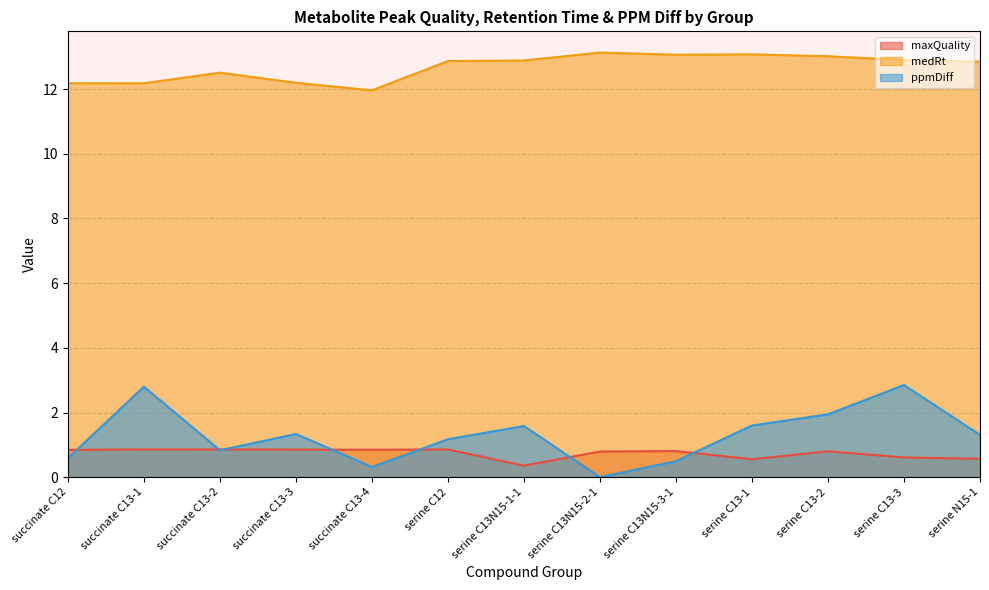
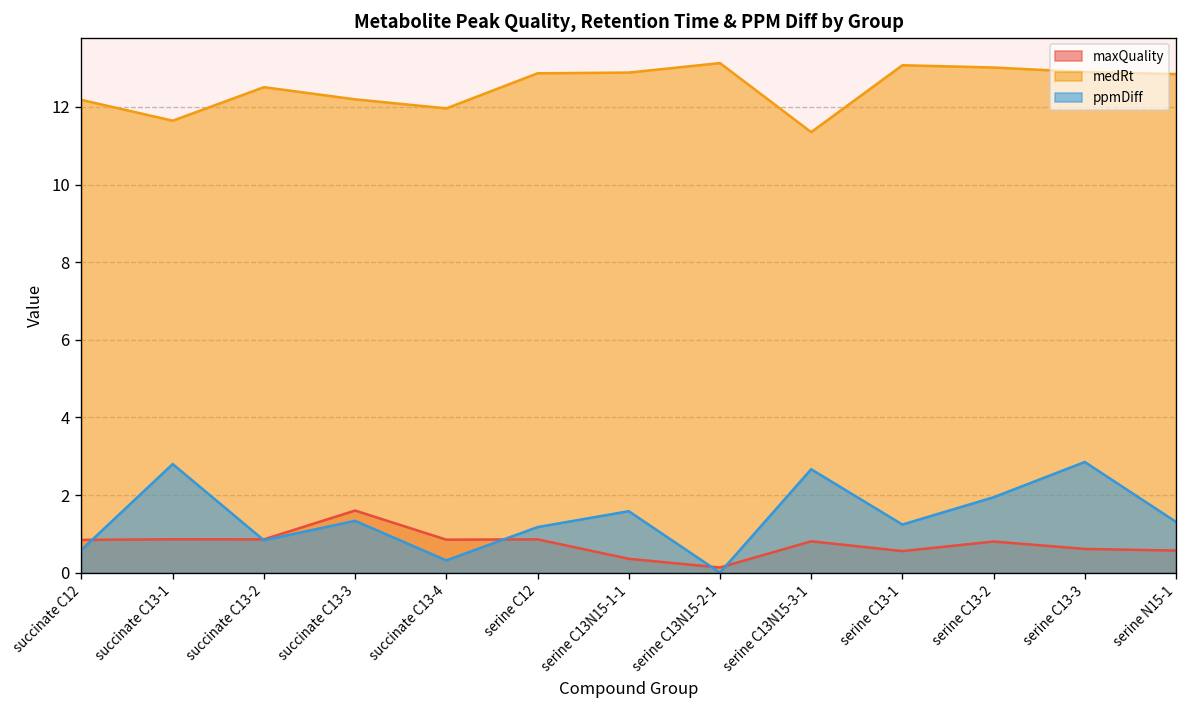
medRt, succinate C13-1: 12.2 -> 11.6
maxQuality, succinate C13-3: 0.9 -> 1.6
maxQuality, serine C13N15-2-1: 0.8 -> 0.1
medRt, serine C13N15-3-1: 13.1 -> 11.4
ppmDiff, serine C13N15-3-1: 0.5 -> 2.7
ppmDiff, serine C13-1: 1.6 -> 1.2
